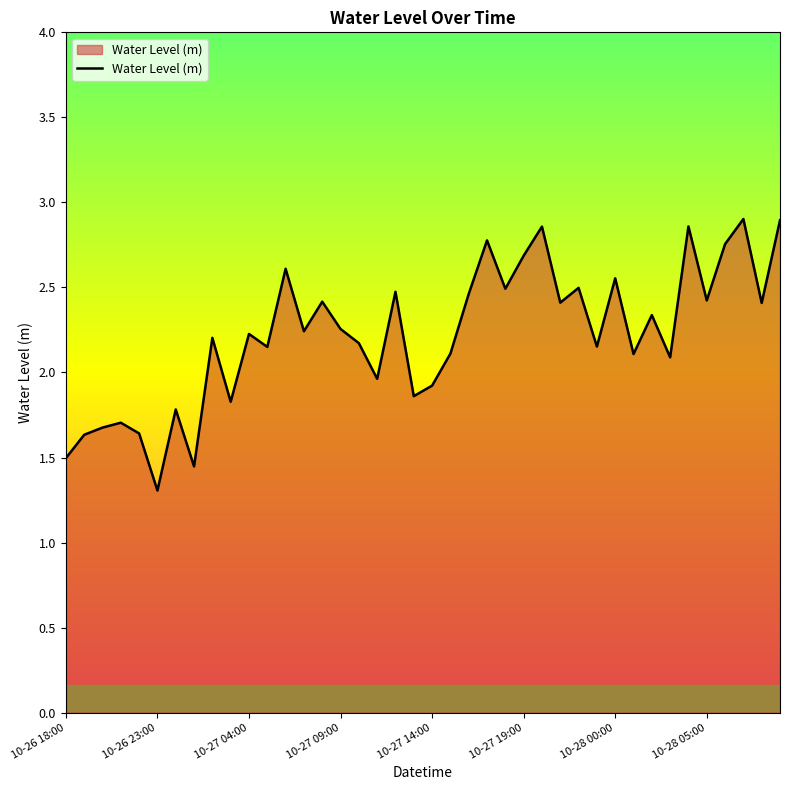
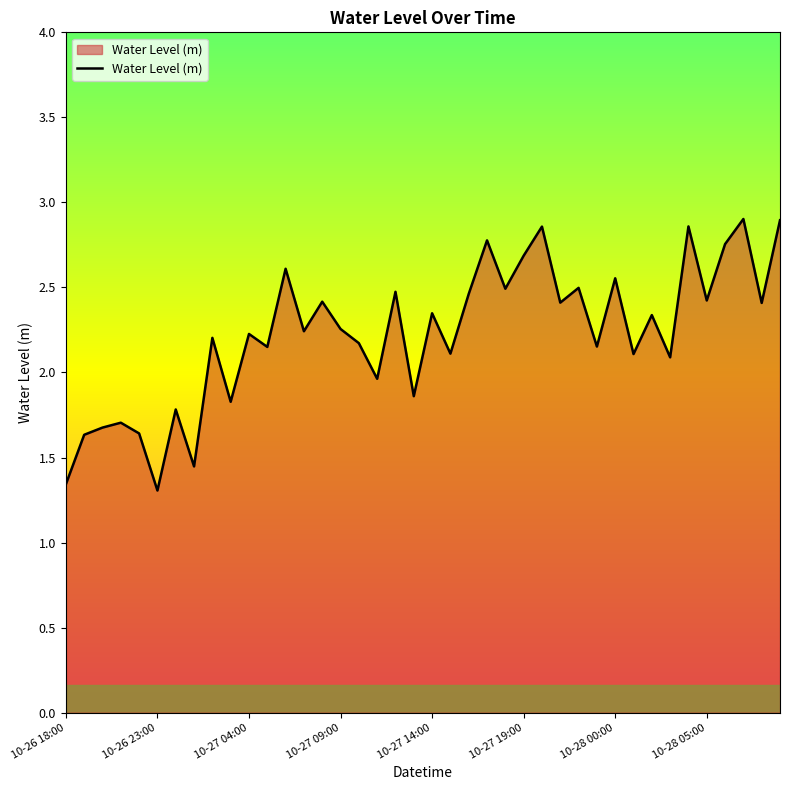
10-26 18:00: 1.50 -> 1.34
10-27 14:00: 1.92 -> 2.35
